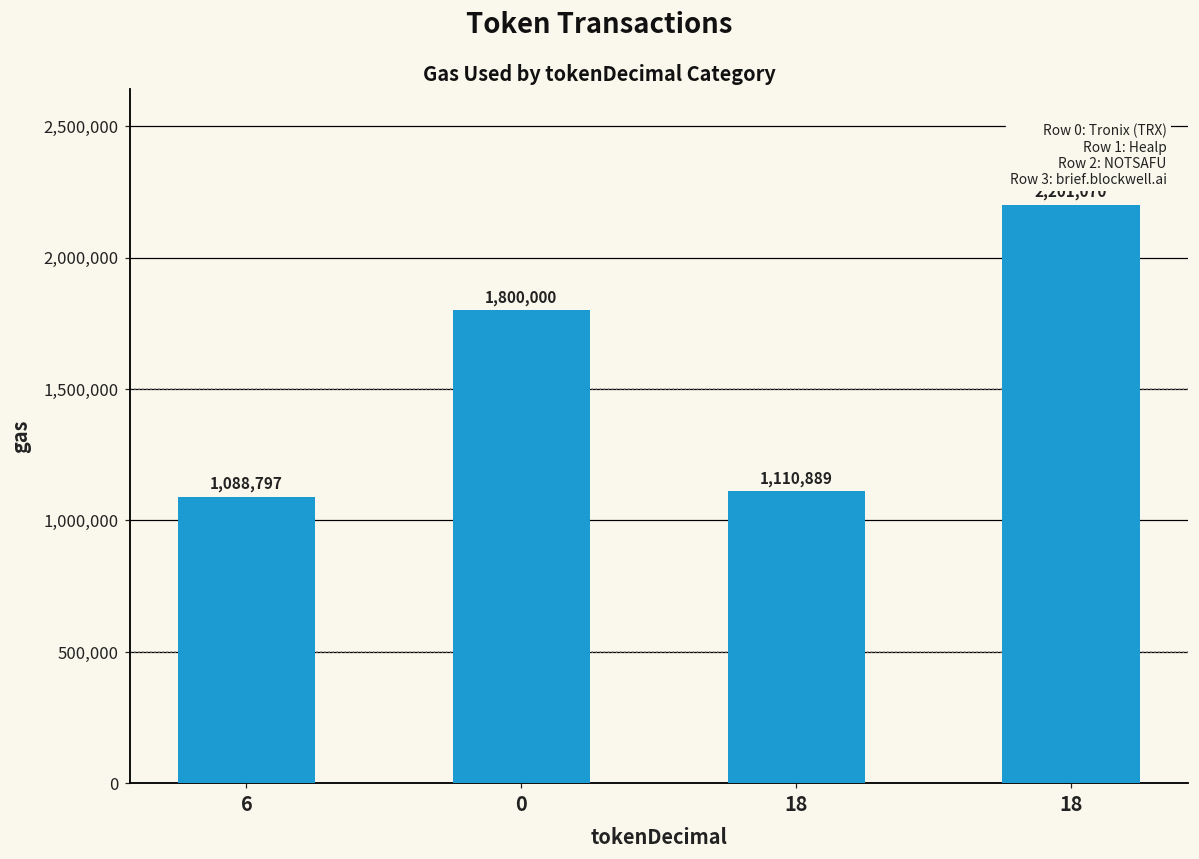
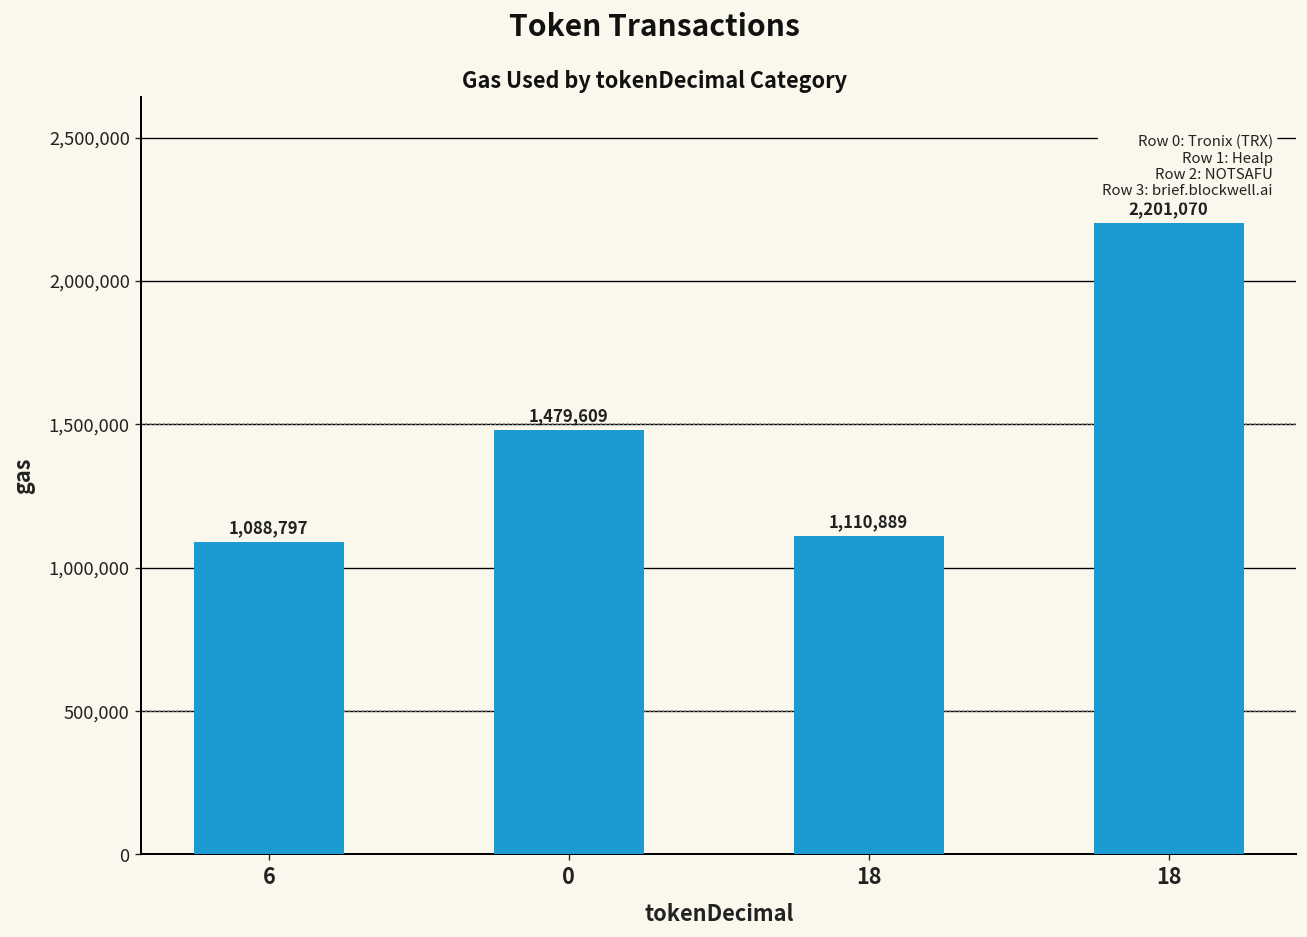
0: 1,800,000 -> 1,479,609
